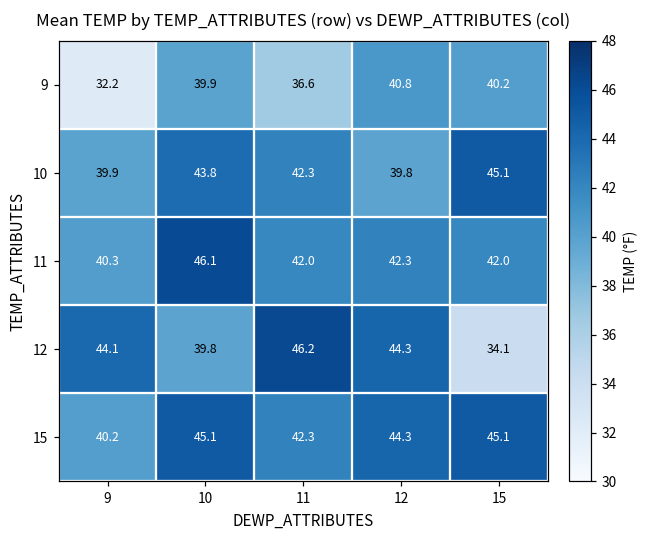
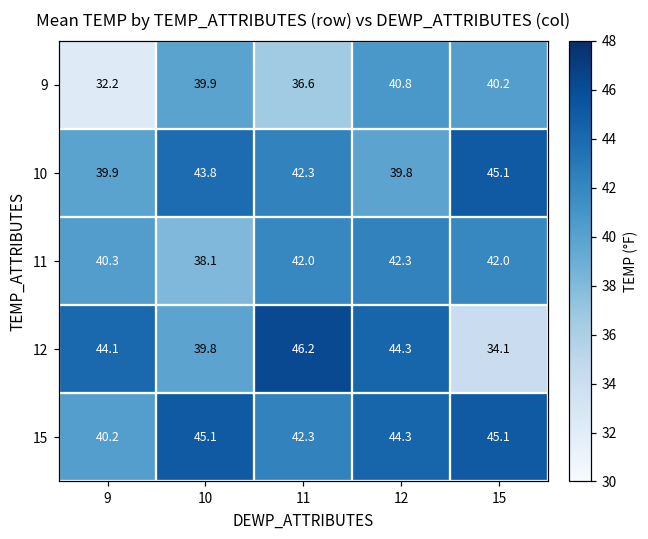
11, 10: 46.1 -> 38.1
